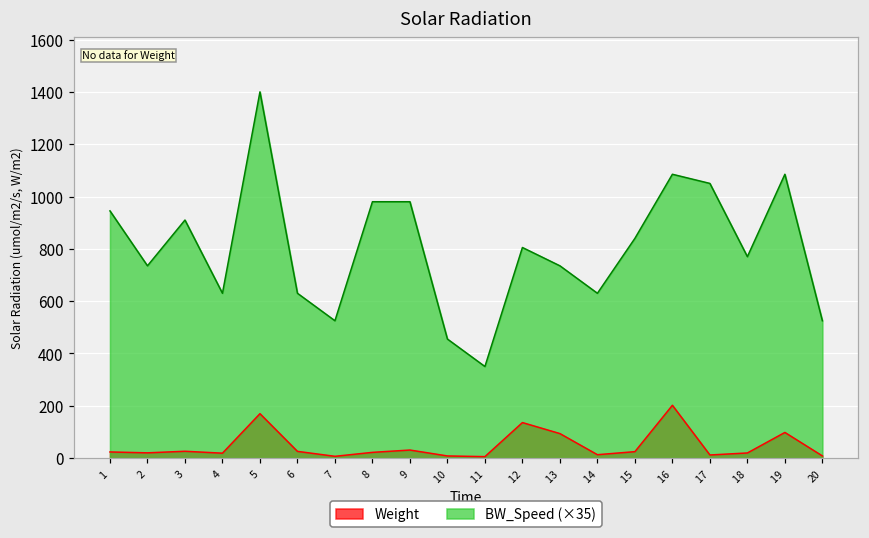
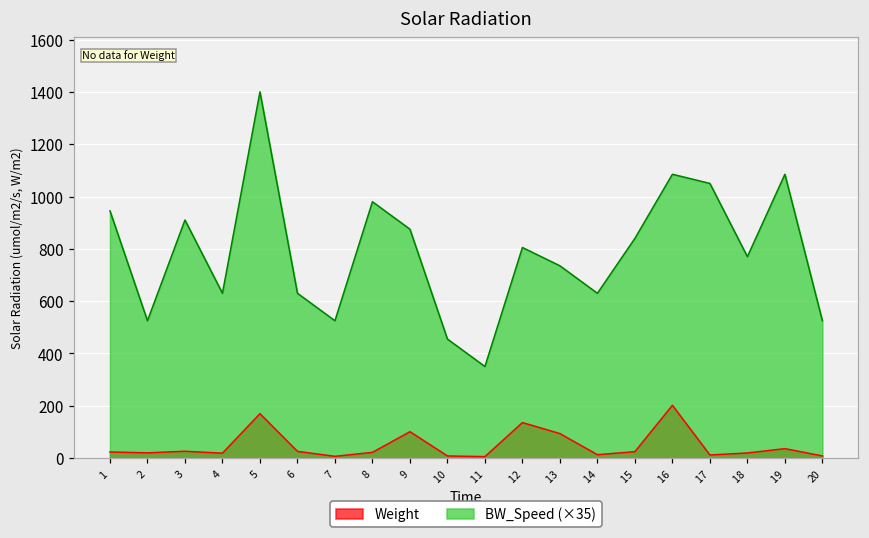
BW_Speed (×35), 2: 740 -> 530
Weight, 9: 30 -> 100
BW_Speed (×35), 9: 980 -> 880
Weight, 19: 100 -> 40
